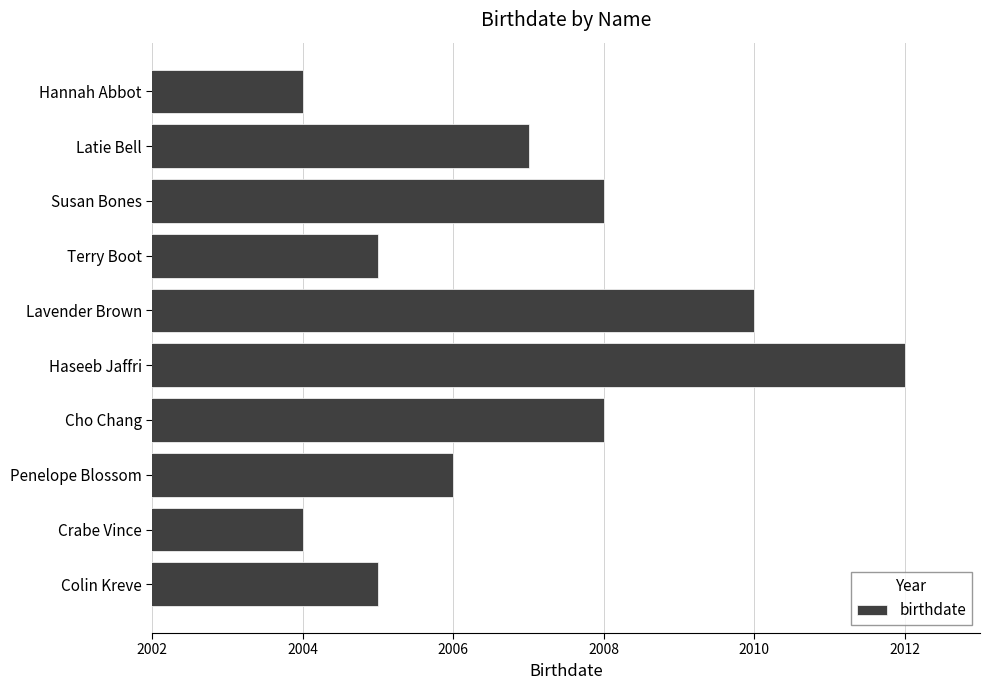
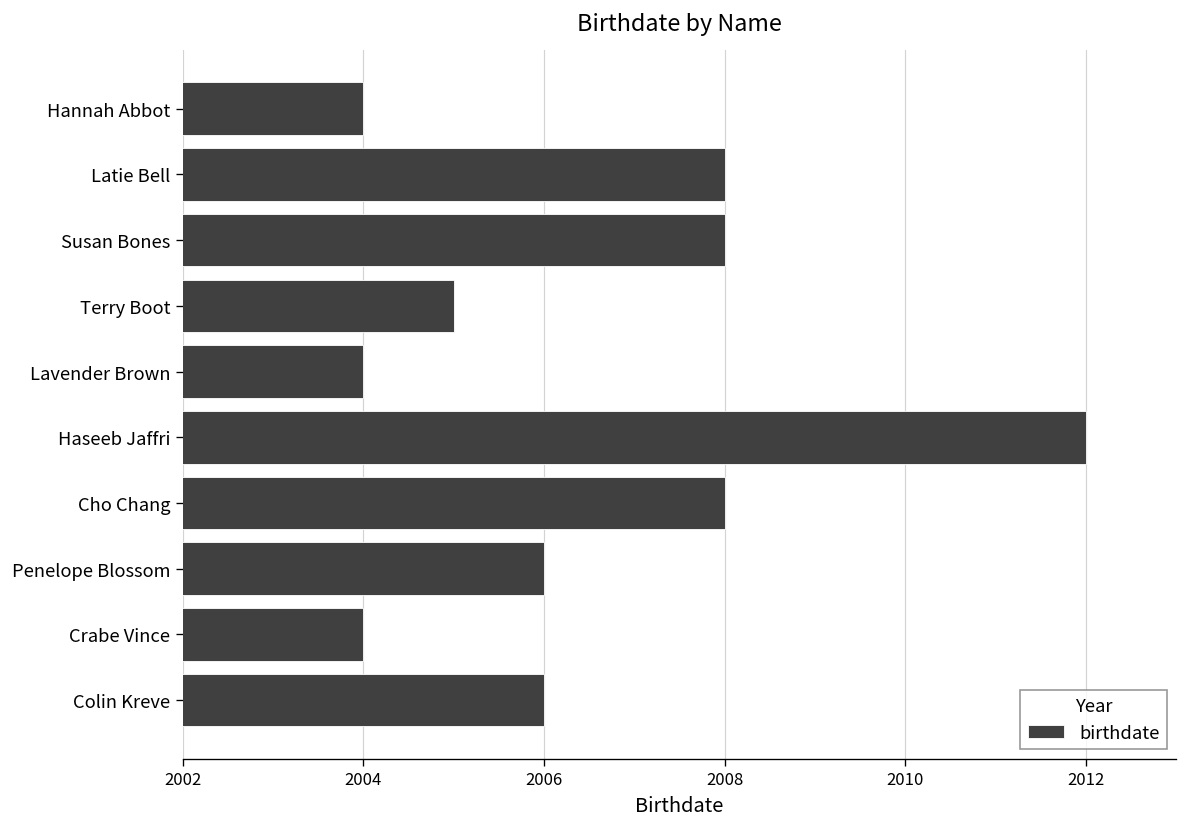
Latie Bell: 2007 -> 2008
Lavender Brown: 2010 -> 2004
Colin Kreve: 2005 -> 2006
